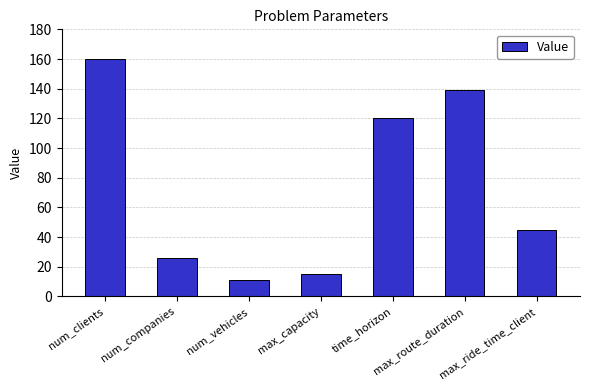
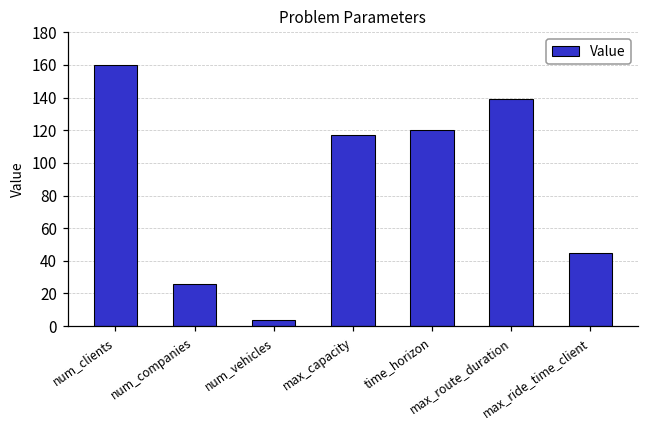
num_vehicles: 11 -> 4
max_capacity: 15 -> 117
